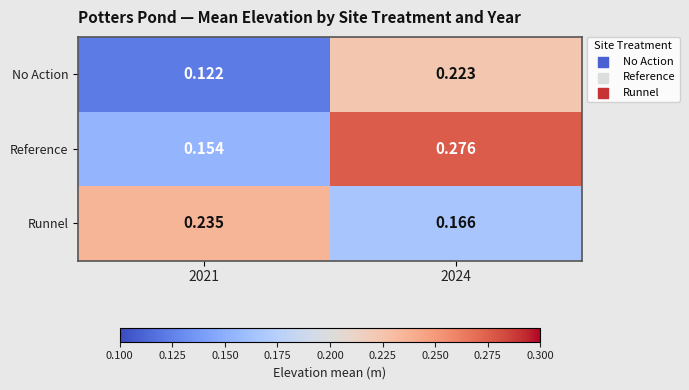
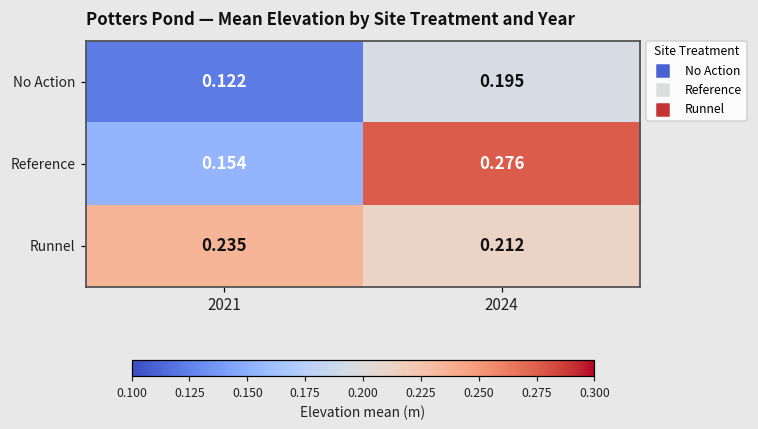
No Action, 2024: 0.223 -> 0.195
Runnel, 2024: 0.166 -> 0.212
